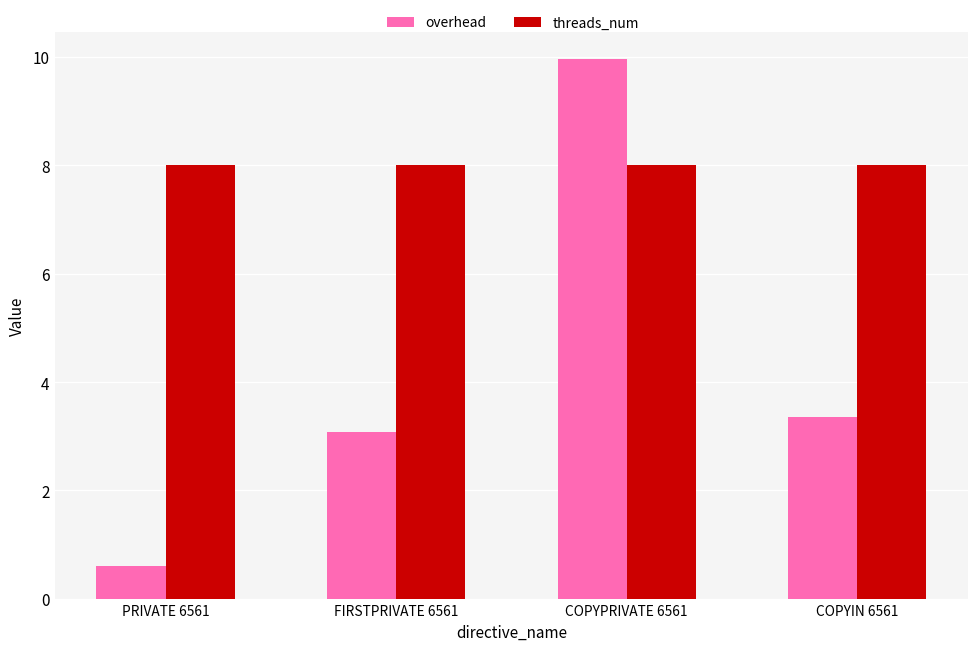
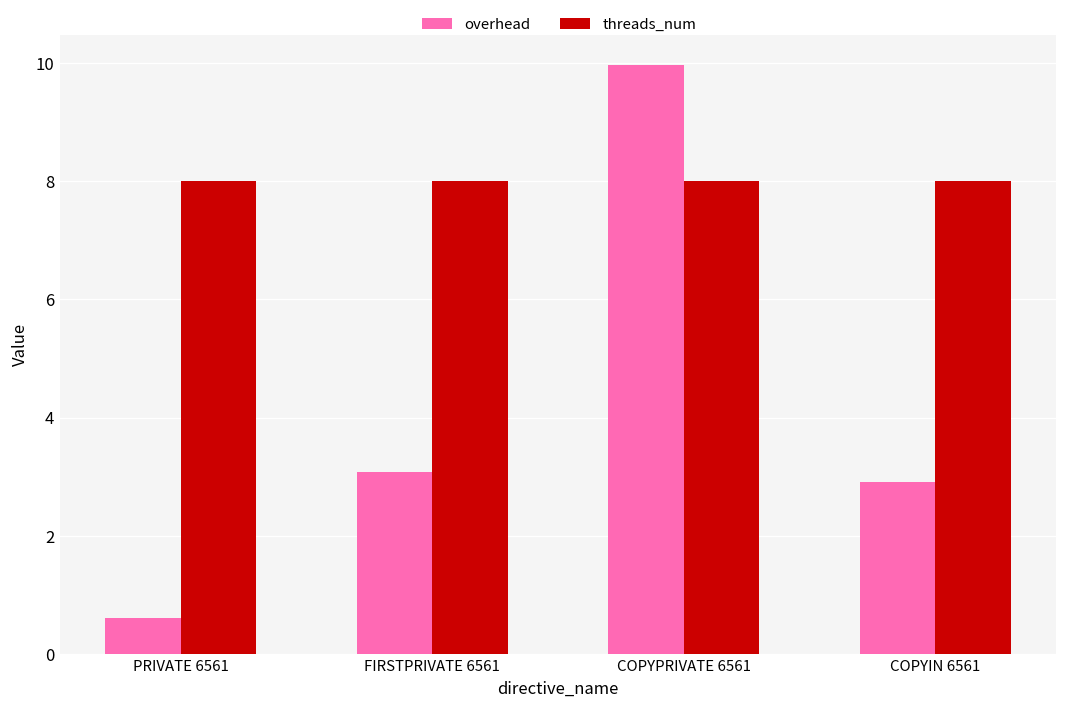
overhead, COPYIN 6561: 3.3 -> 2.9
